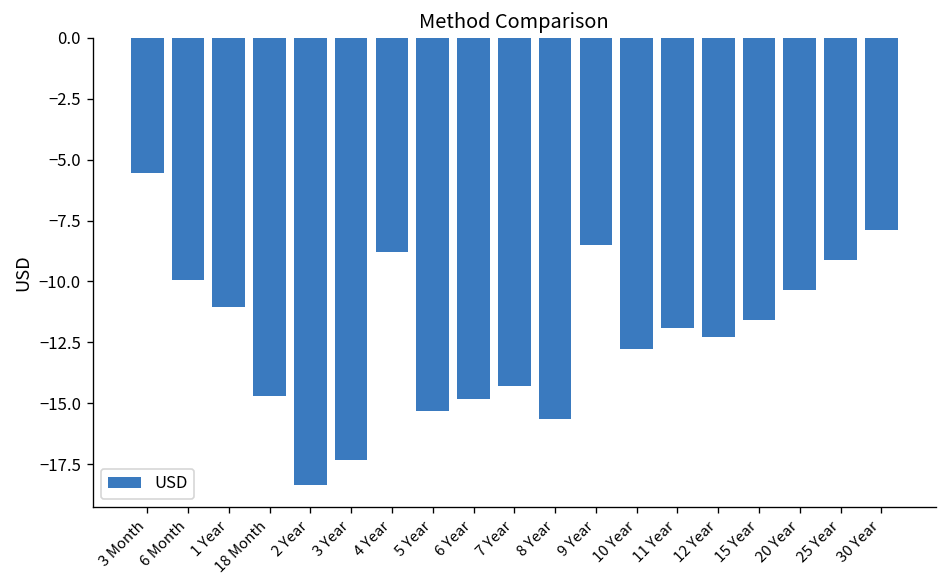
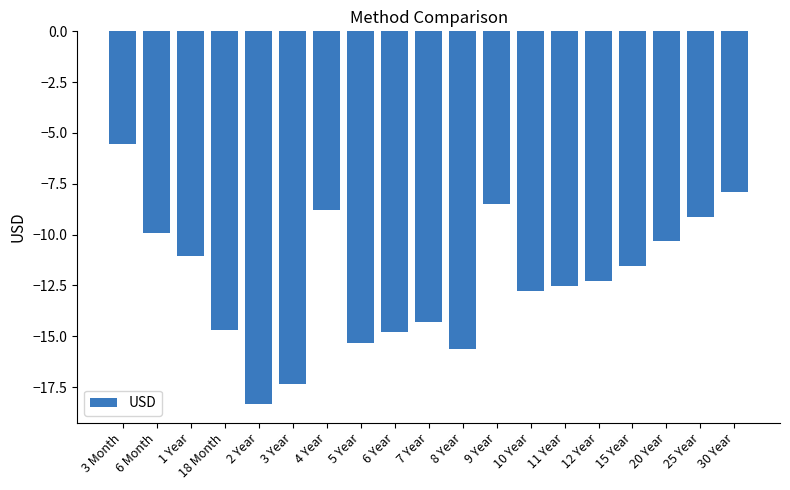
11 Year: -11.9 -> -12.5
